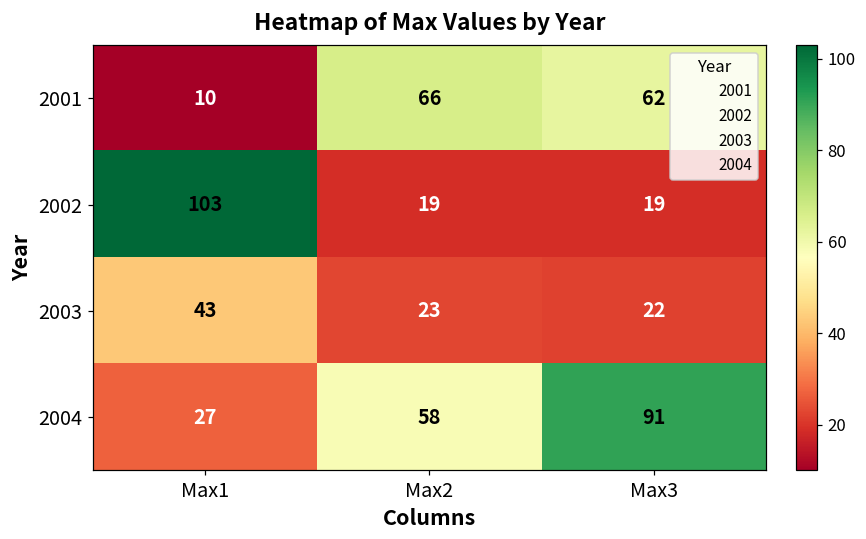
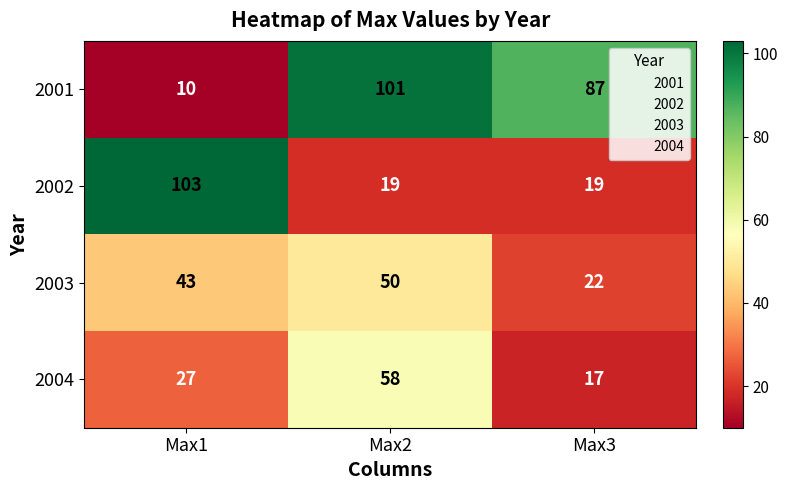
2001, Max2: 66 -> 101
2001, Max3: 62 -> 87
2003, Max2: 23 -> 50
2004, Max3: 91 -> 17
